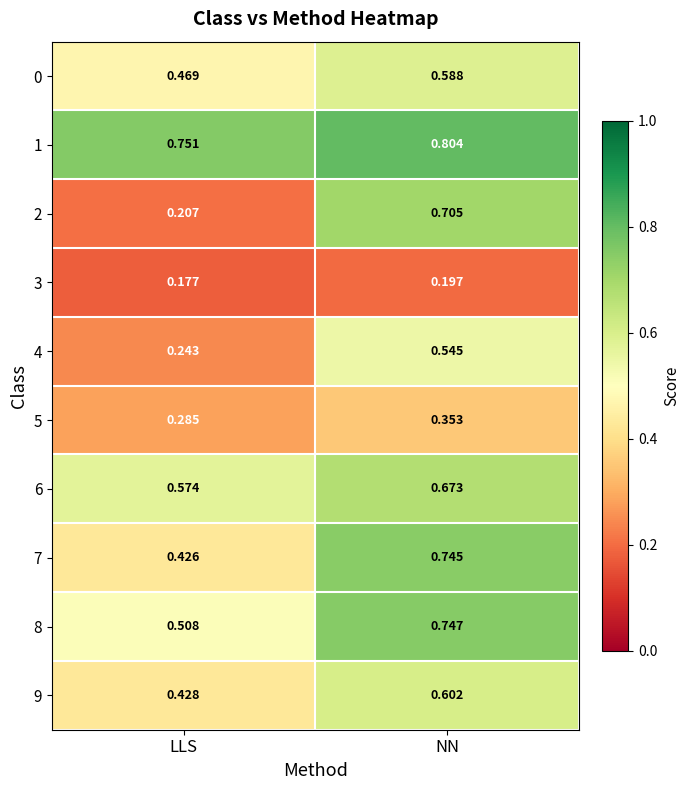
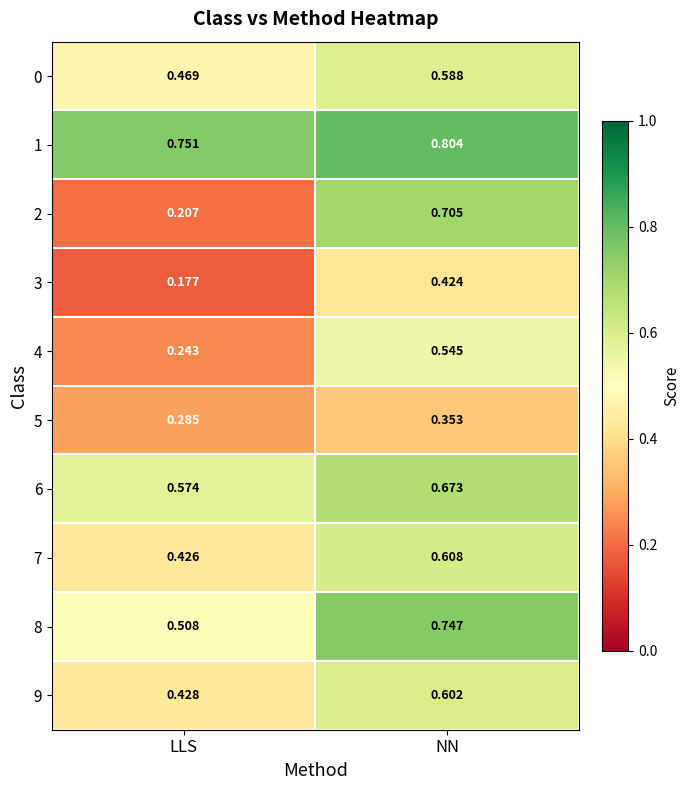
3, NN: 0.197 -> 0.424
7, NN: 0.745 -> 0.608
